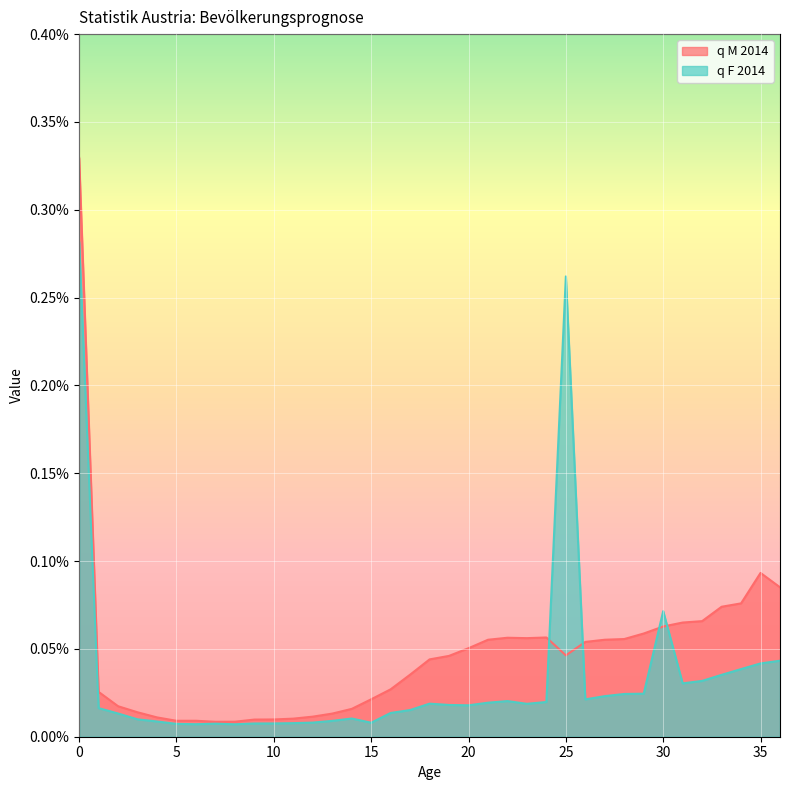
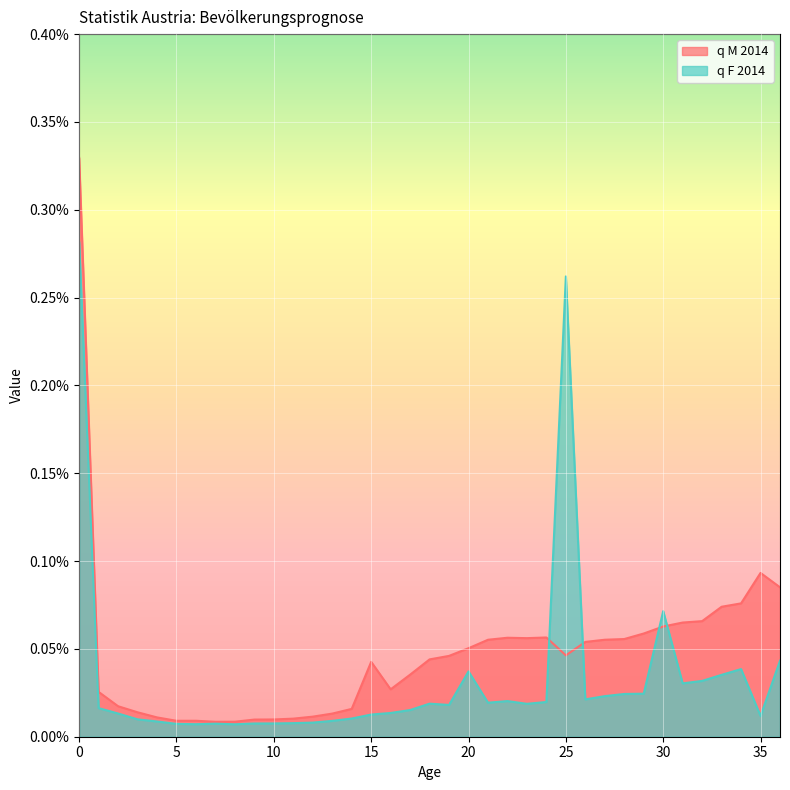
q M 2014, 15: 0.021% -> 0.043%
q F 2014, 15: 0.008% -> 0.013%
q F 2014, 20: 0.018% -> 0.037%
q F 2014, 35: 0.042% -> 0.012%
